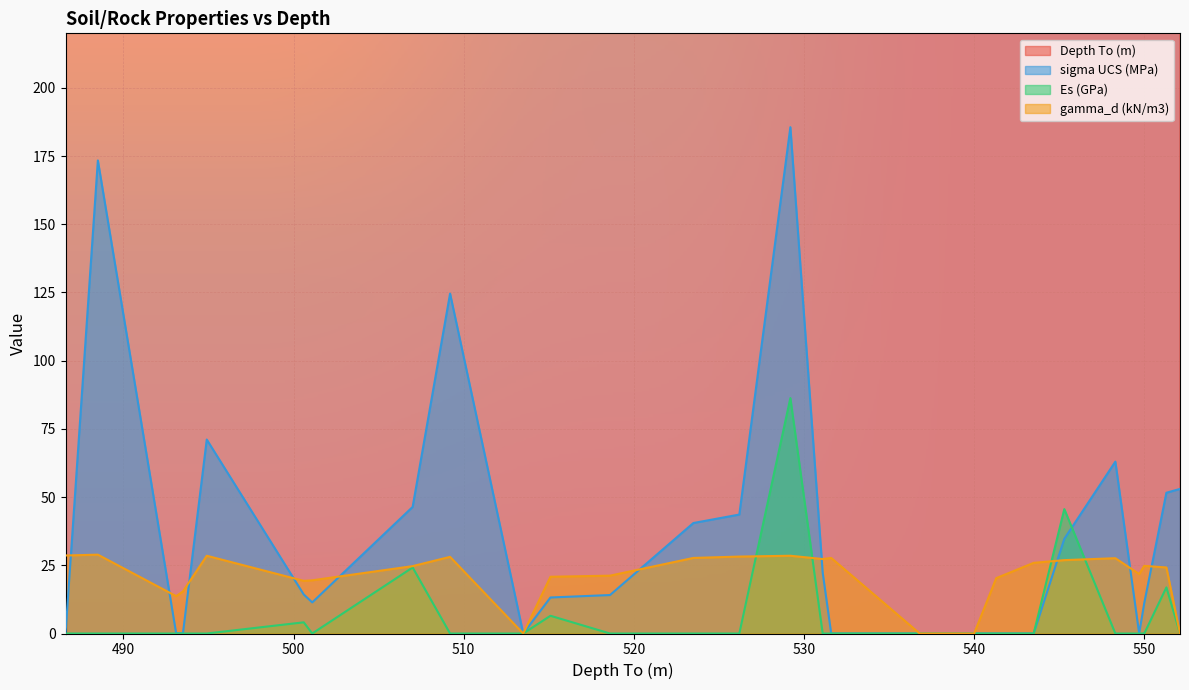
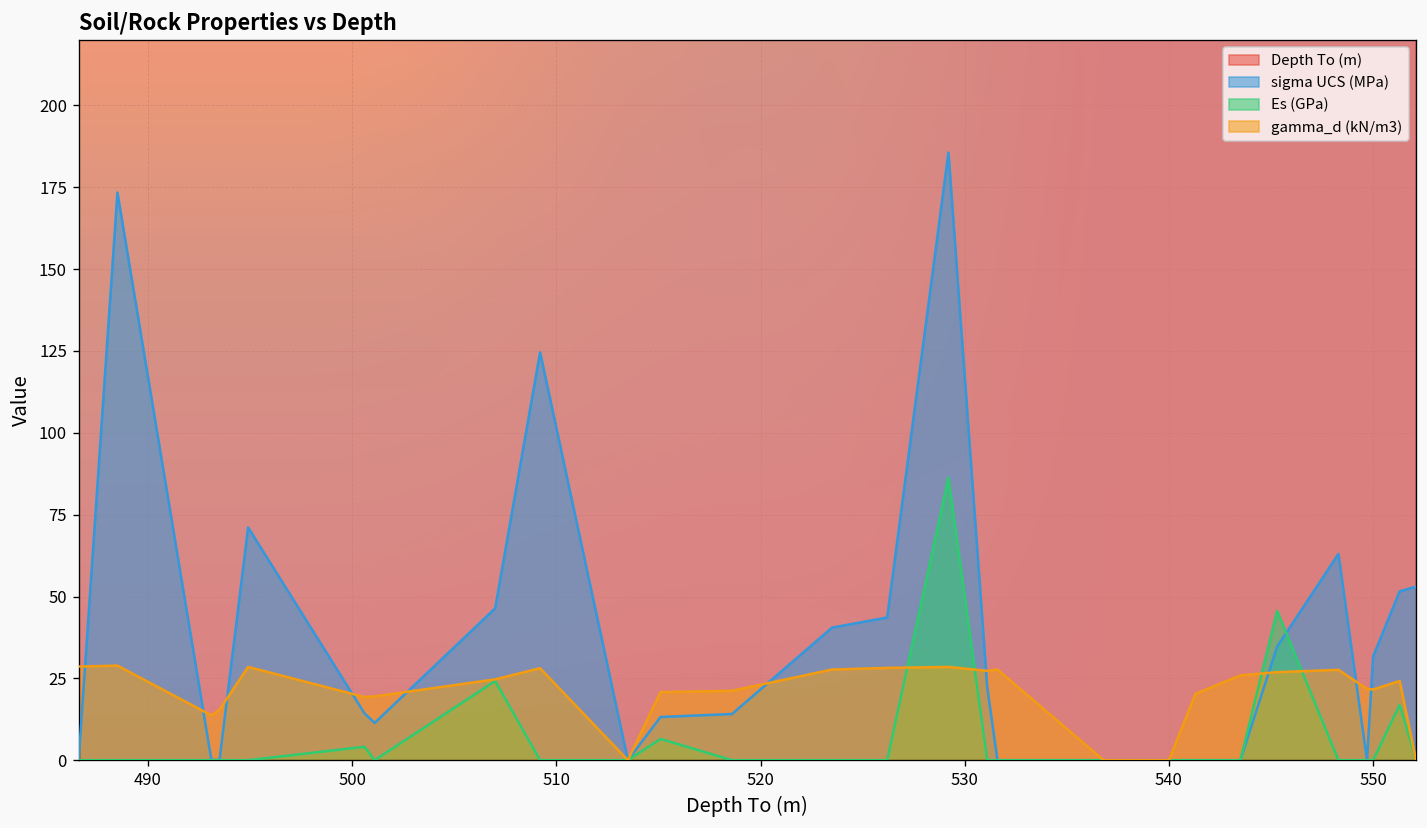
sigma UCS (MPa), 550: 11 -> 32
gamma_d (kN/m3), 550: 25 -> 22
